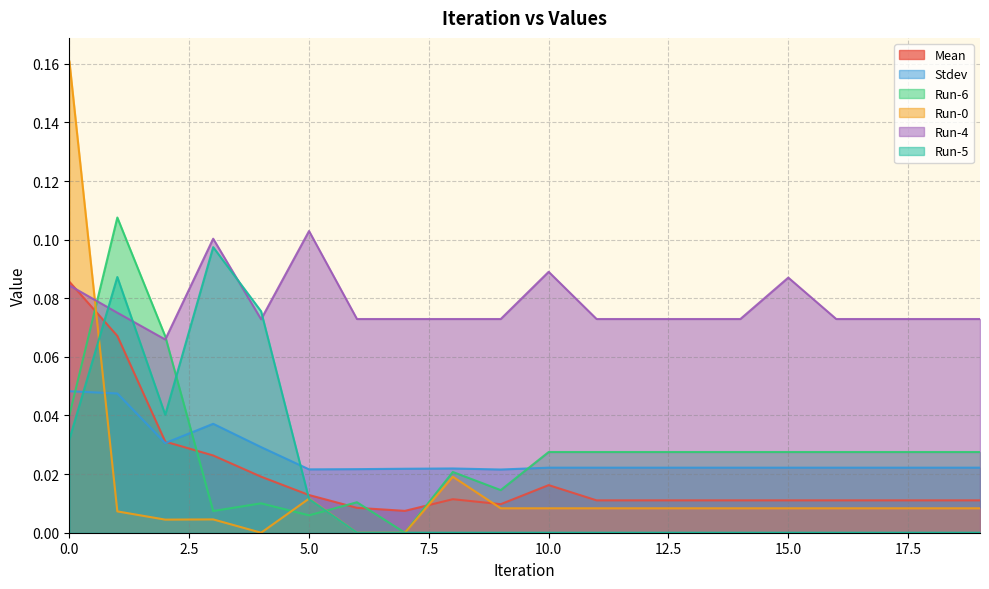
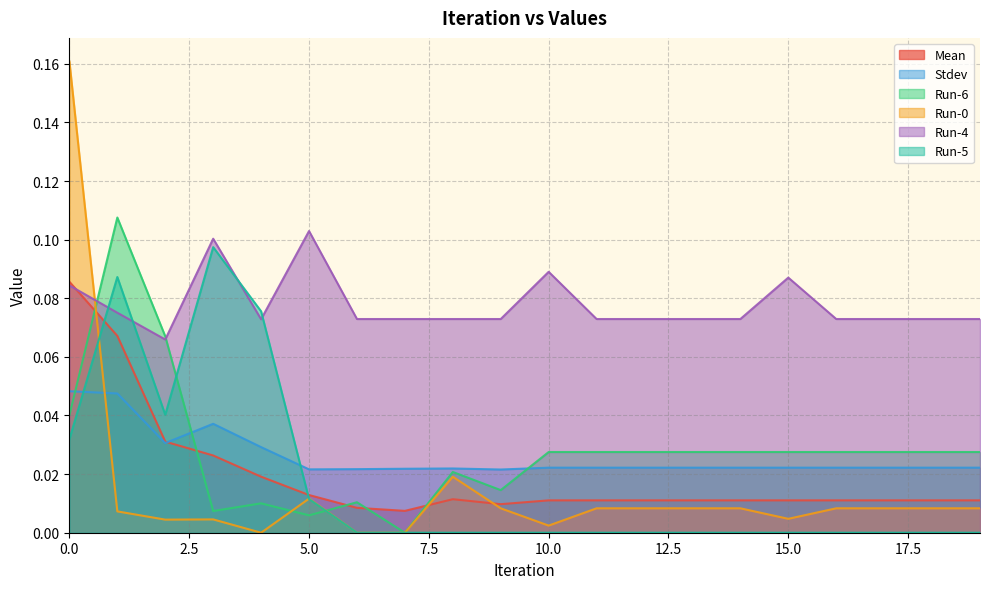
Mean, 10.0: 0.016 -> 0.011
Run-0, 10.0: 0.008 -> 0.002
Run-0, 15.0: 0.008 -> 0.005
